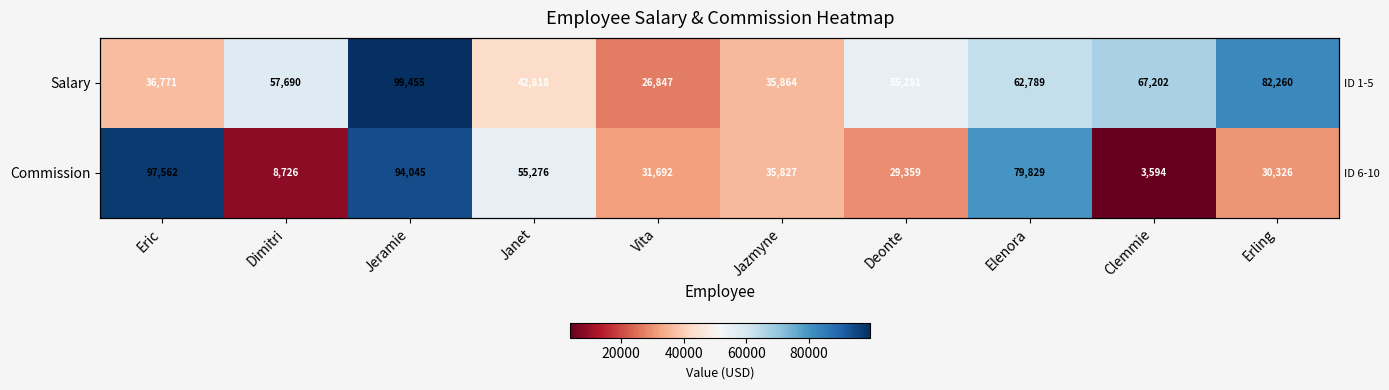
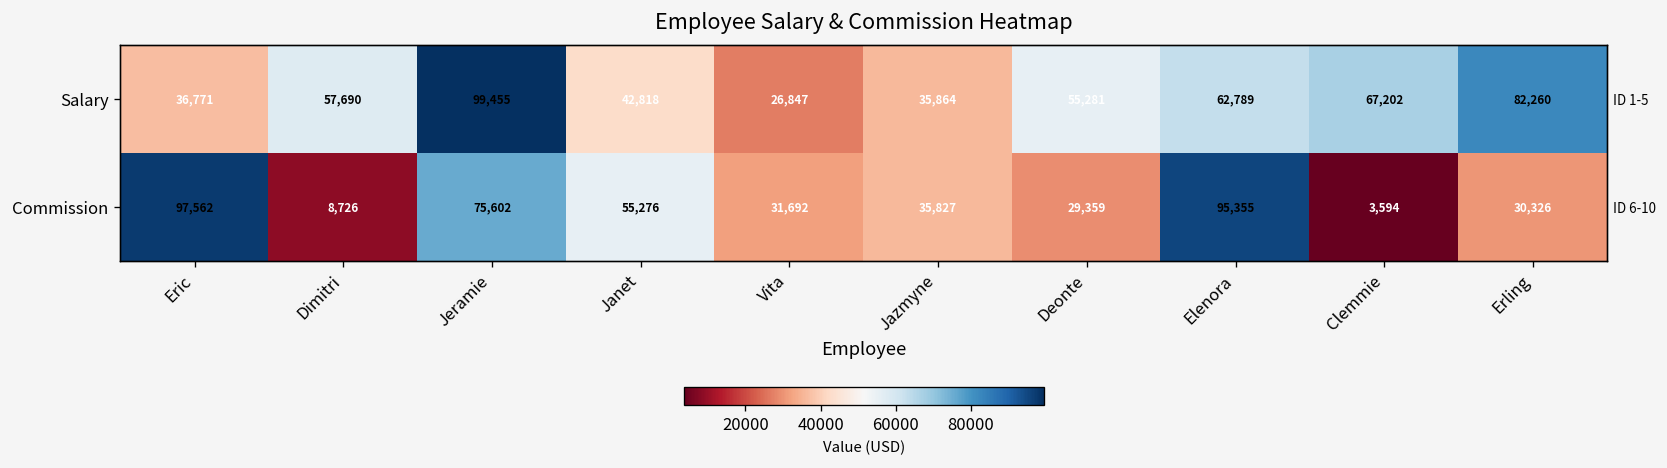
Commission, Jeramie: 94,045 -> 75,602
Commission, Elenora: 79,829 -> 95,355
